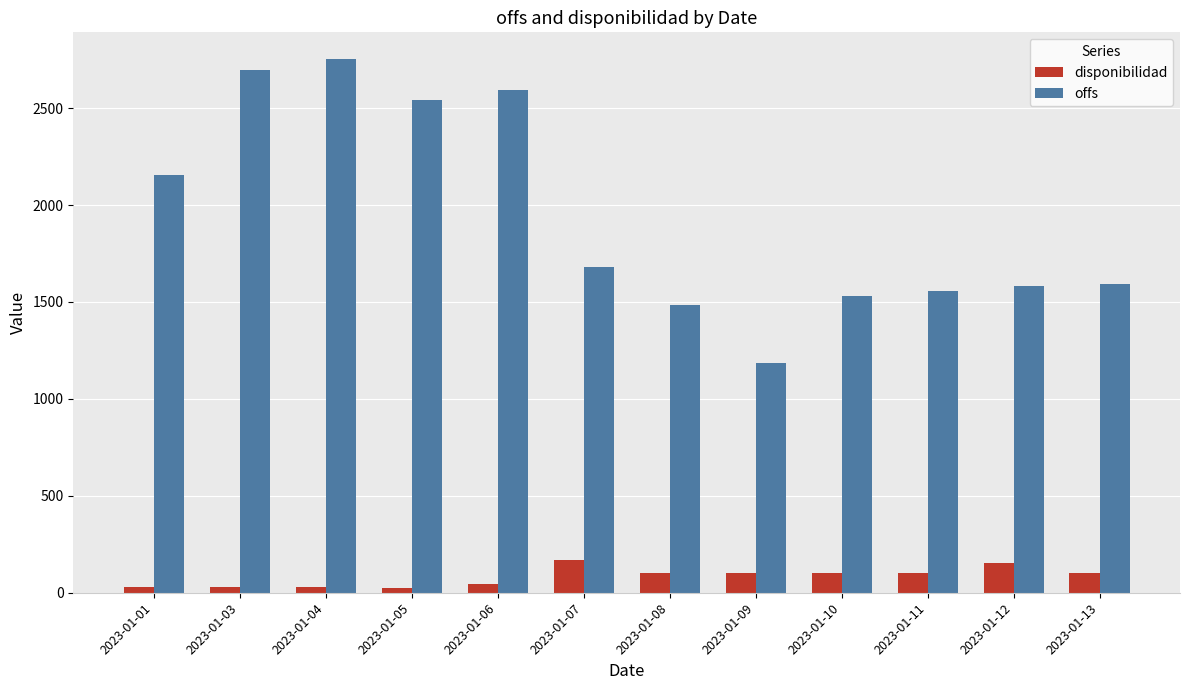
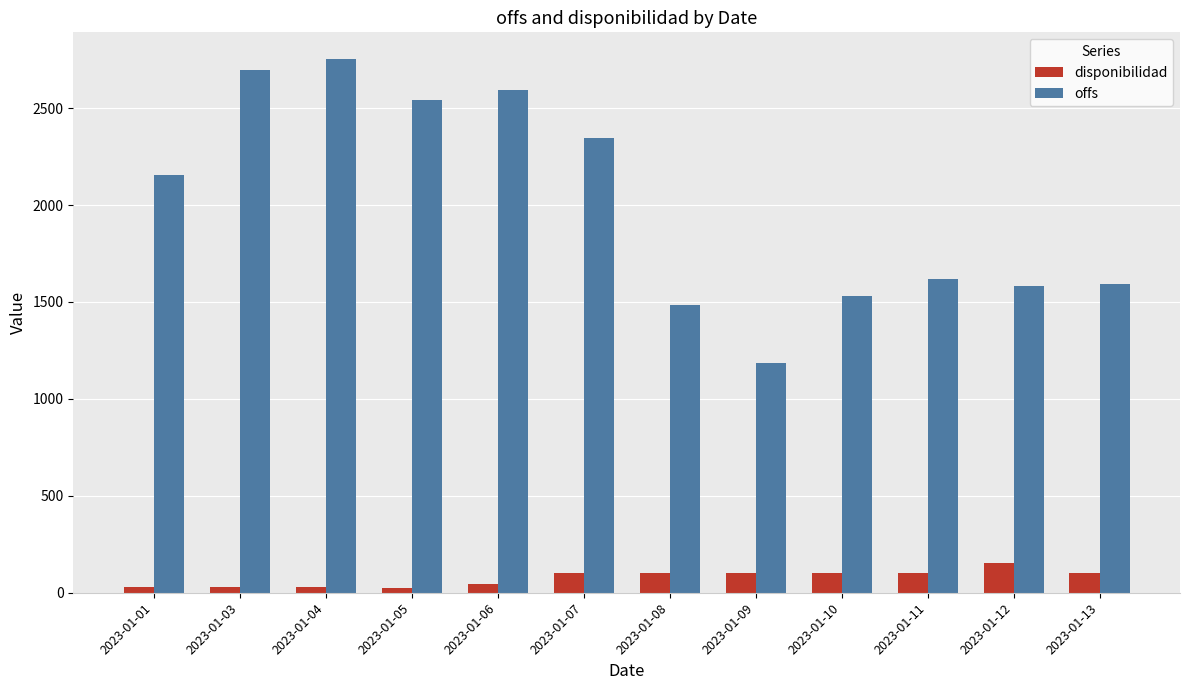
disponibilidad, 2023-01-07: 170 -> 100
offs, 2023-01-07: 1680 -> 2350
offs, 2023-01-11: 1560 -> 1620
